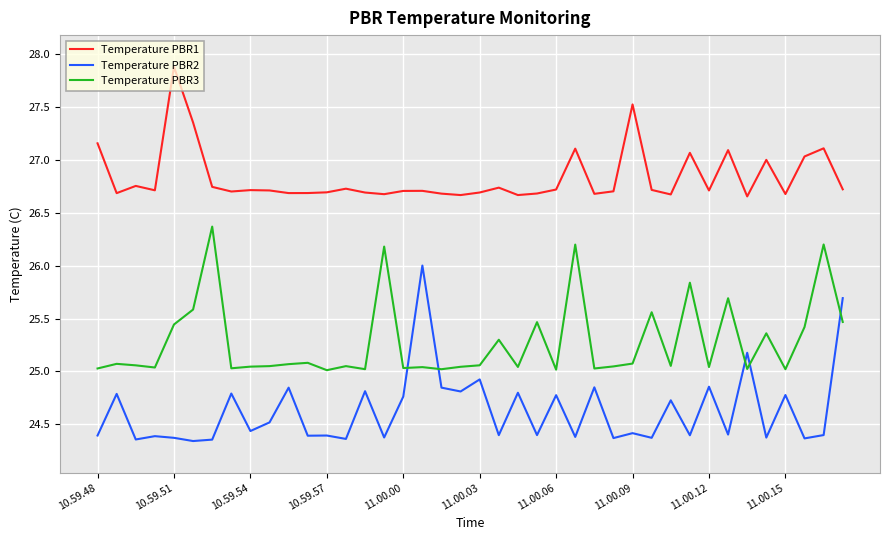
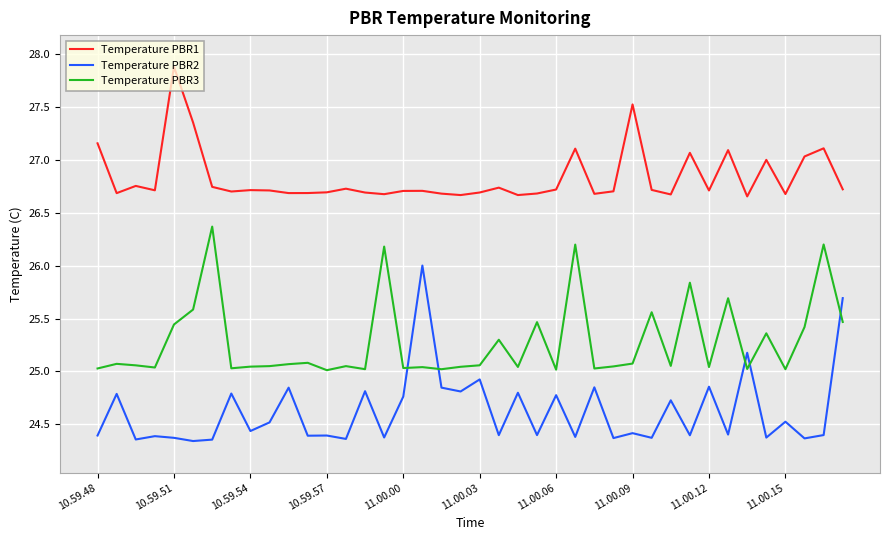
Temperature PBR2, 11.00.15: 24.78 -> 24.52
